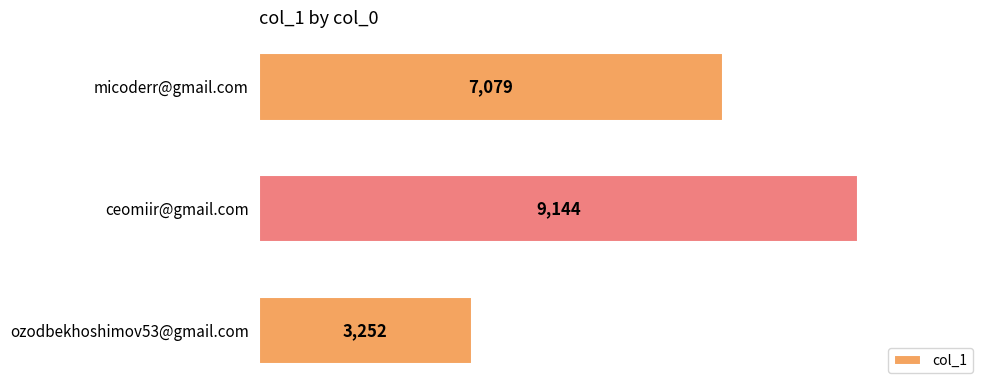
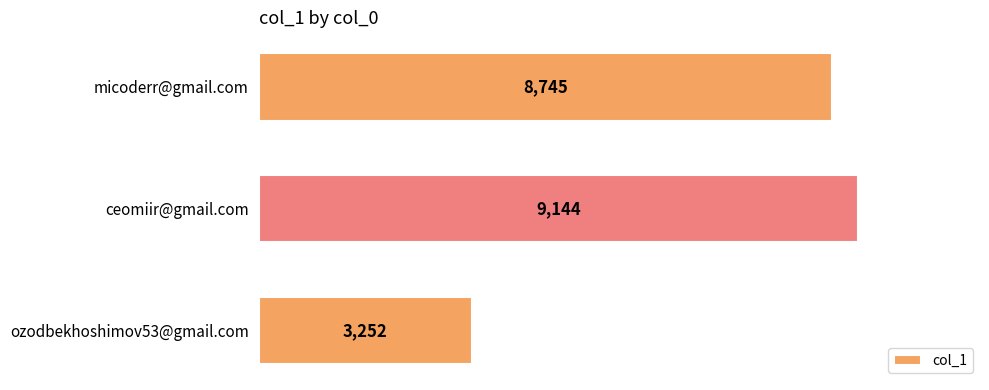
micoderr@gmail.com: 7,079 -> 8,745
